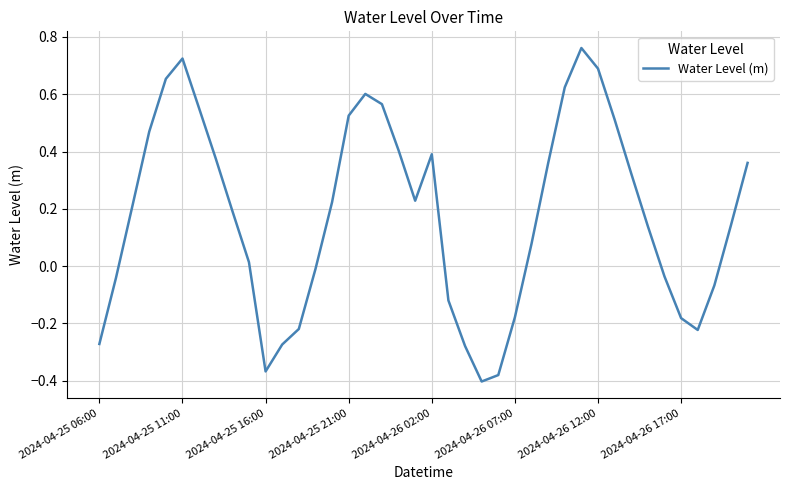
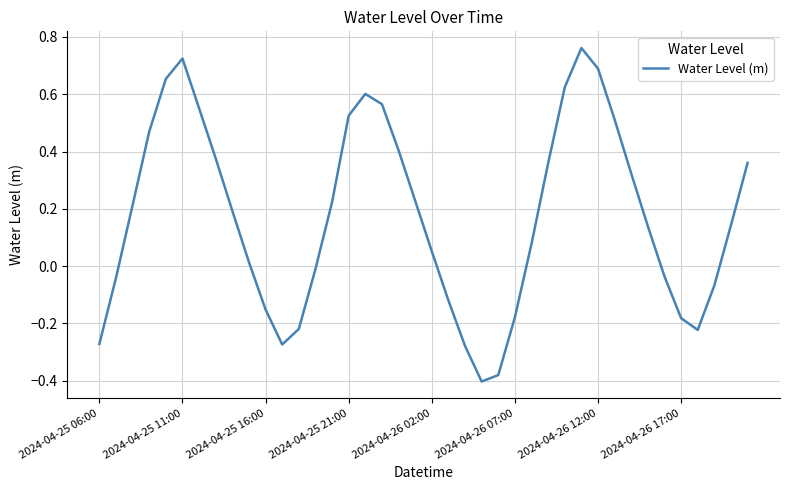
2024-04-25 16:00: -0.37 -> -0.15
2024-04-26 02:00: 0.39 -> 0.05
